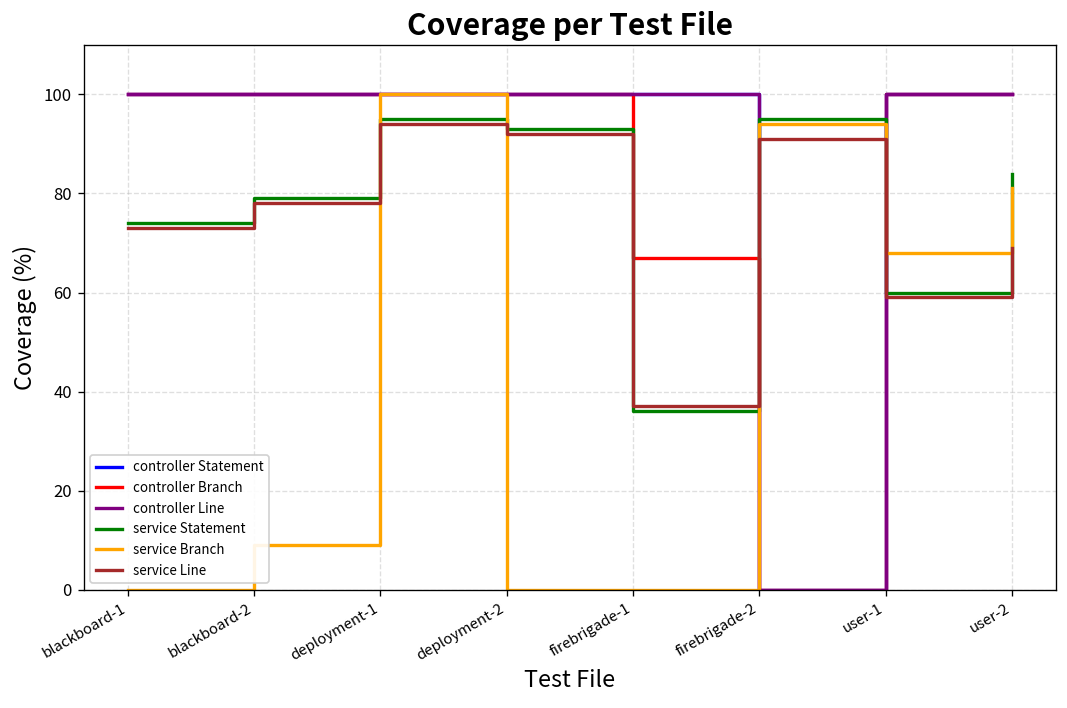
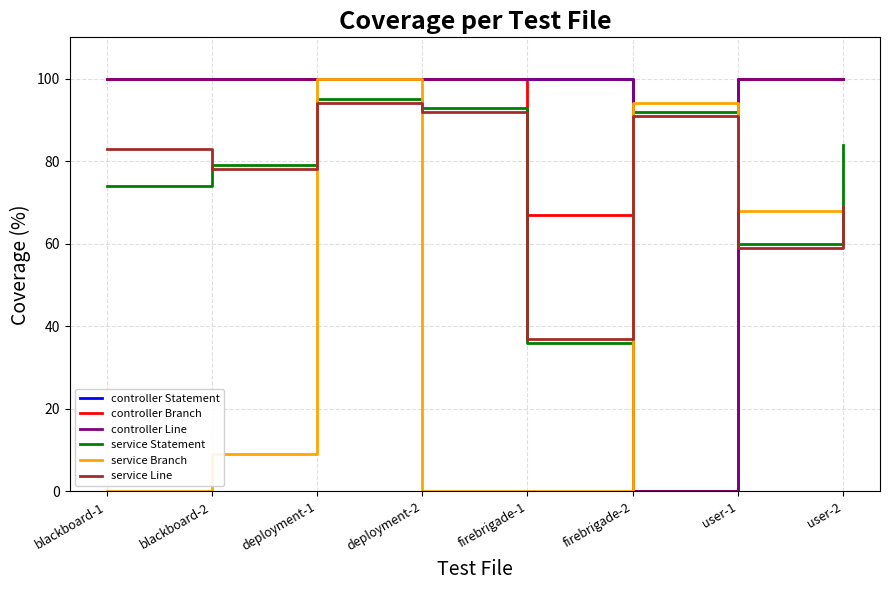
service Line, blackboard-1: 73 -> 83
service Statement, firebrigade-2: 95 -> 92
service Branch, user-2: 81 -> 68
